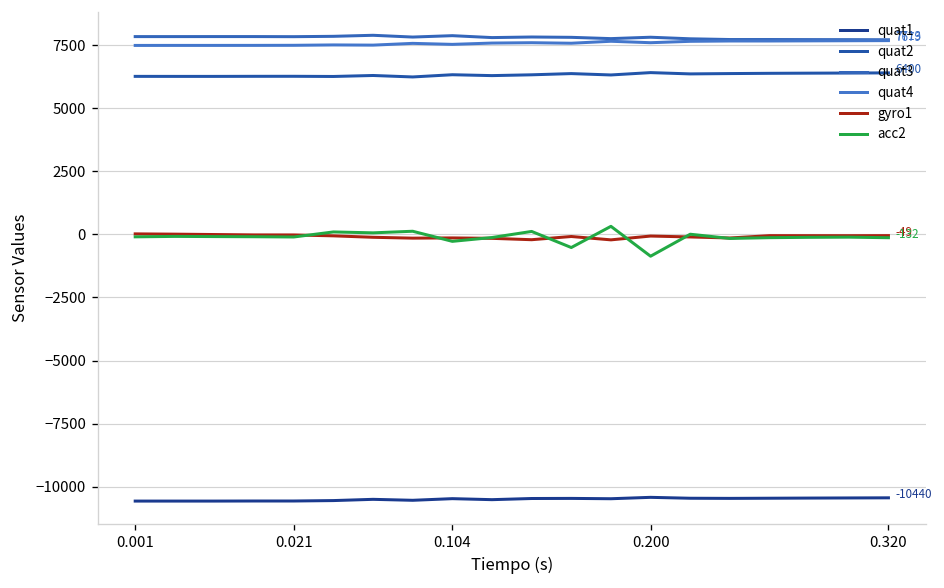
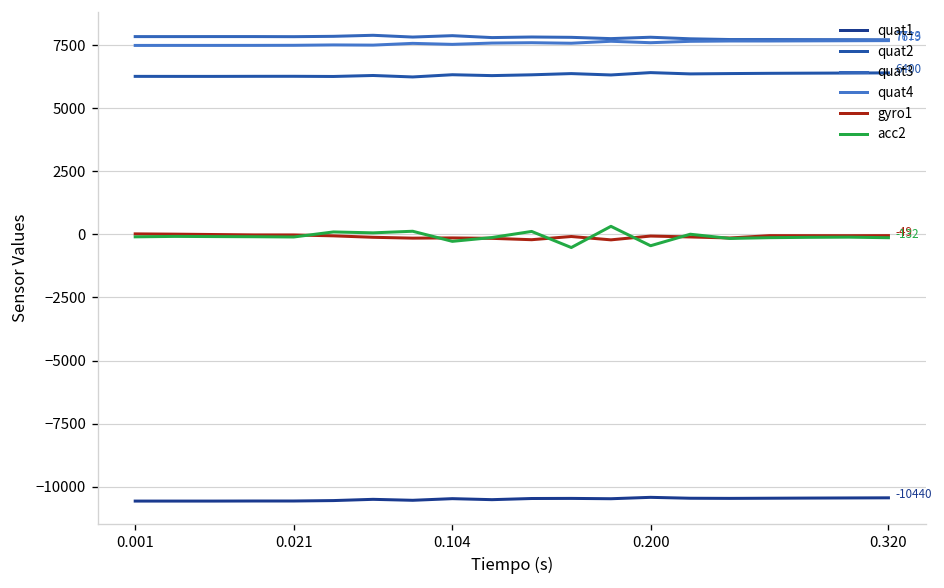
acc2, 0.200: -900 -> -500
